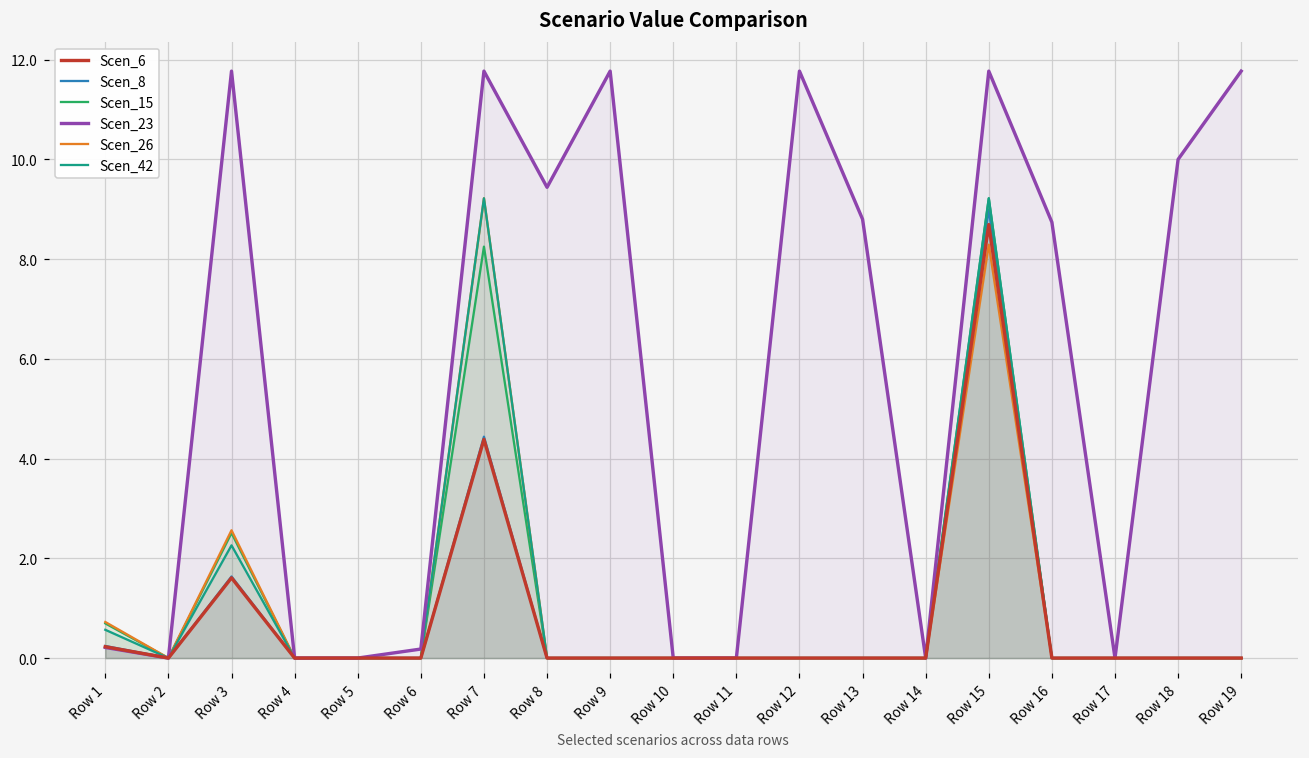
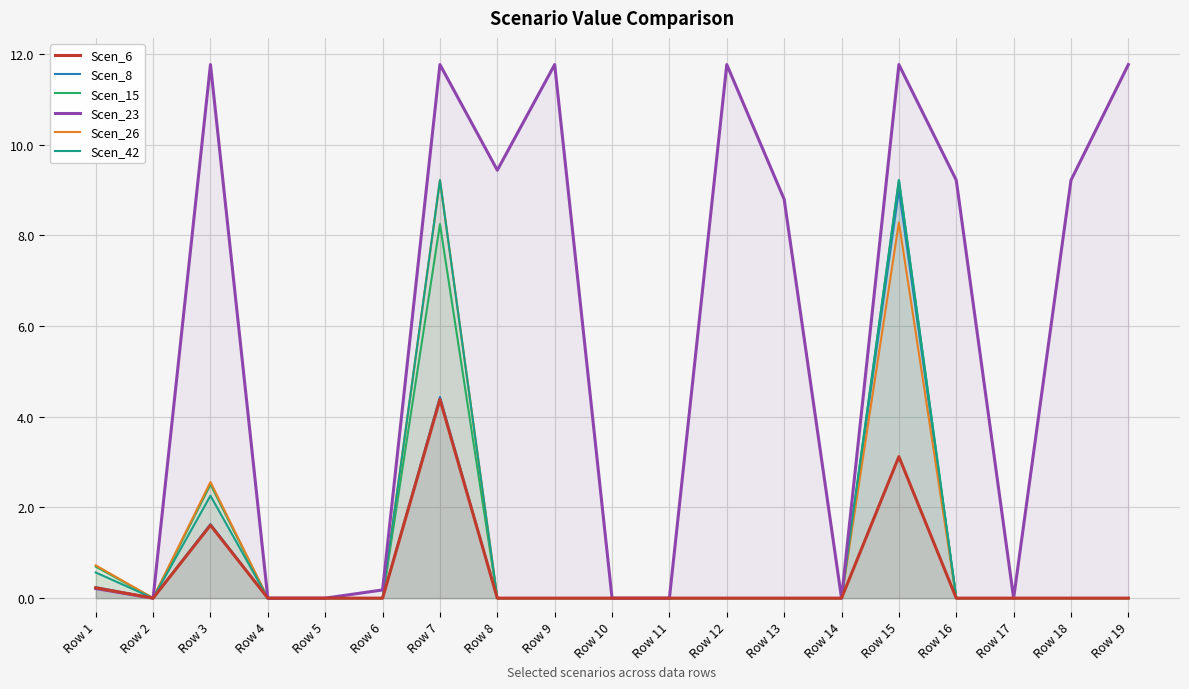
Scen_6, Row 15: 8.7 -> 3.1
Scen_23, Row 16: 8.7 -> 9.2
Scen_23, Row 18: 10.0 -> 9.2
